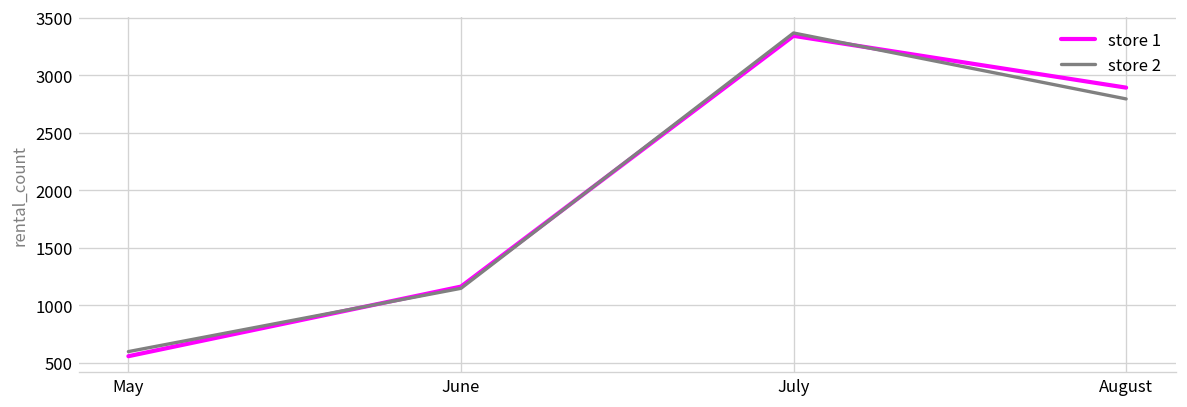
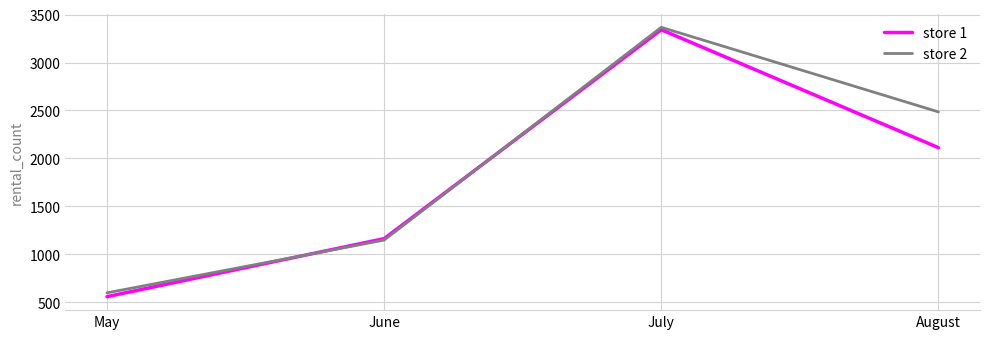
store 1, August: 2900 -> 2100
store 2, August: 2800 -> 2500
